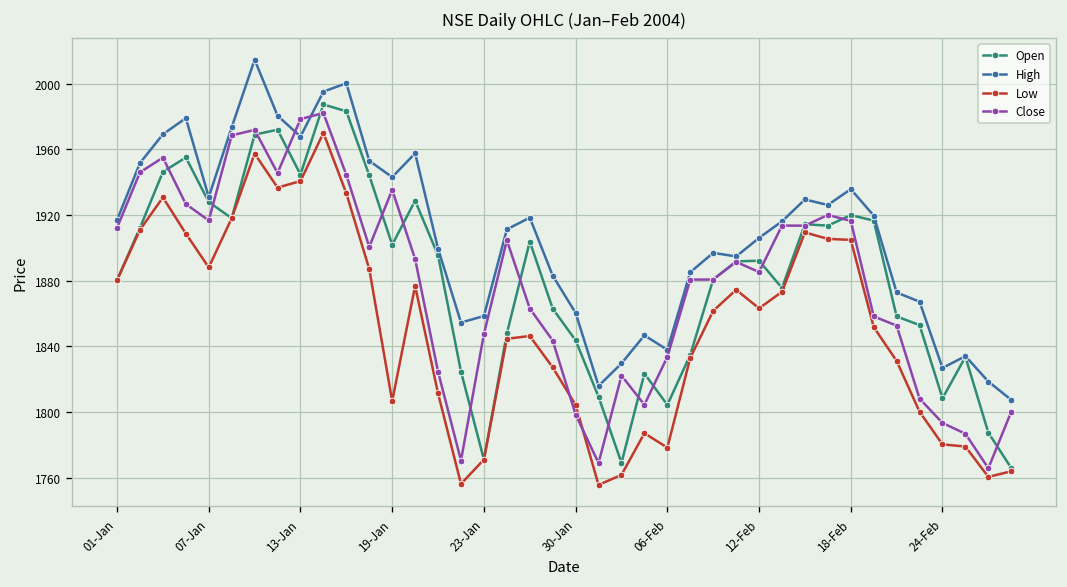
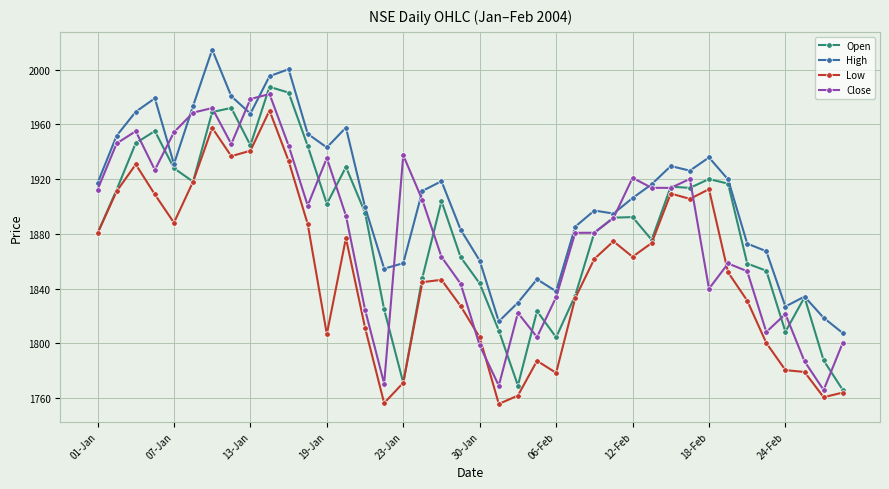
Close, 07-Jan: 1917 -> 1954
Close, 23-Jan: 1848 -> 1937
Close, 12-Feb: 1885 -> 1921
Low, 18-Feb: 1905 -> 1913
Close, 18-Feb: 1916 -> 1840
Close, 24-Feb: 1793 -> 1821
